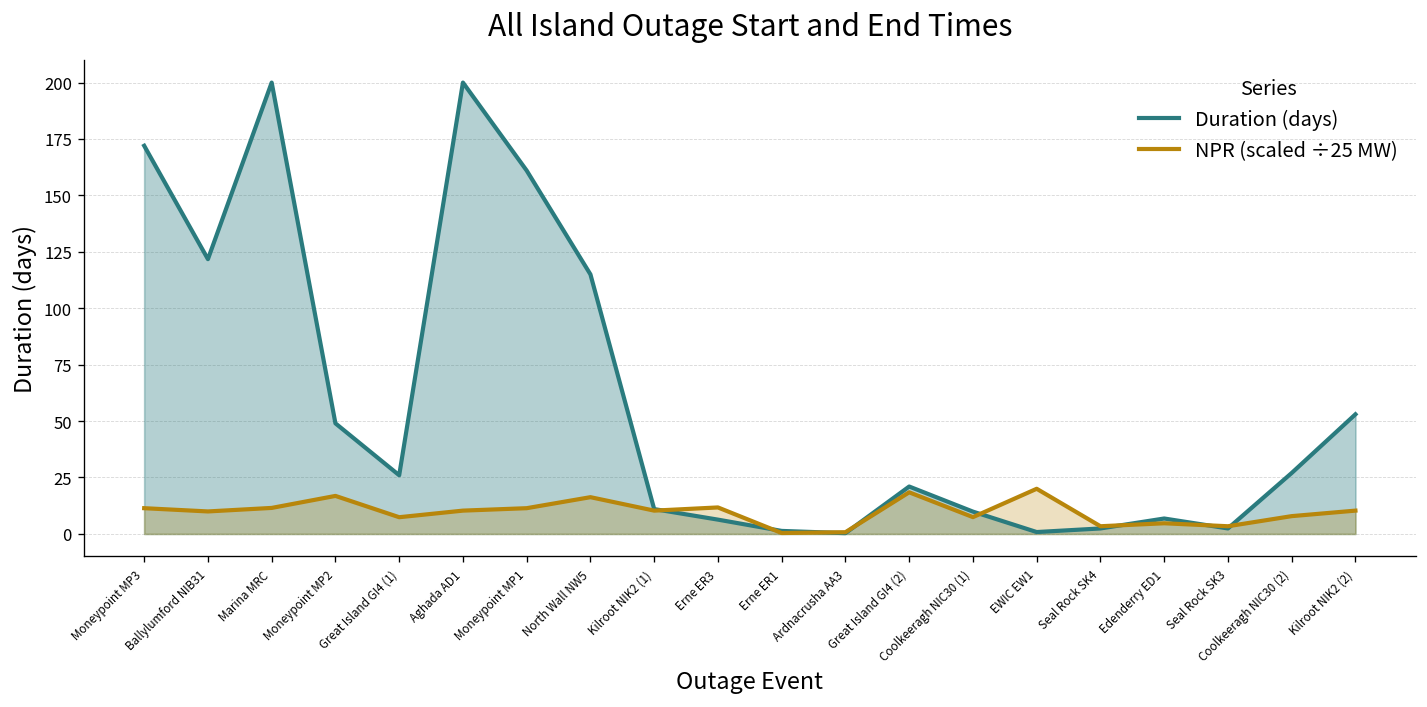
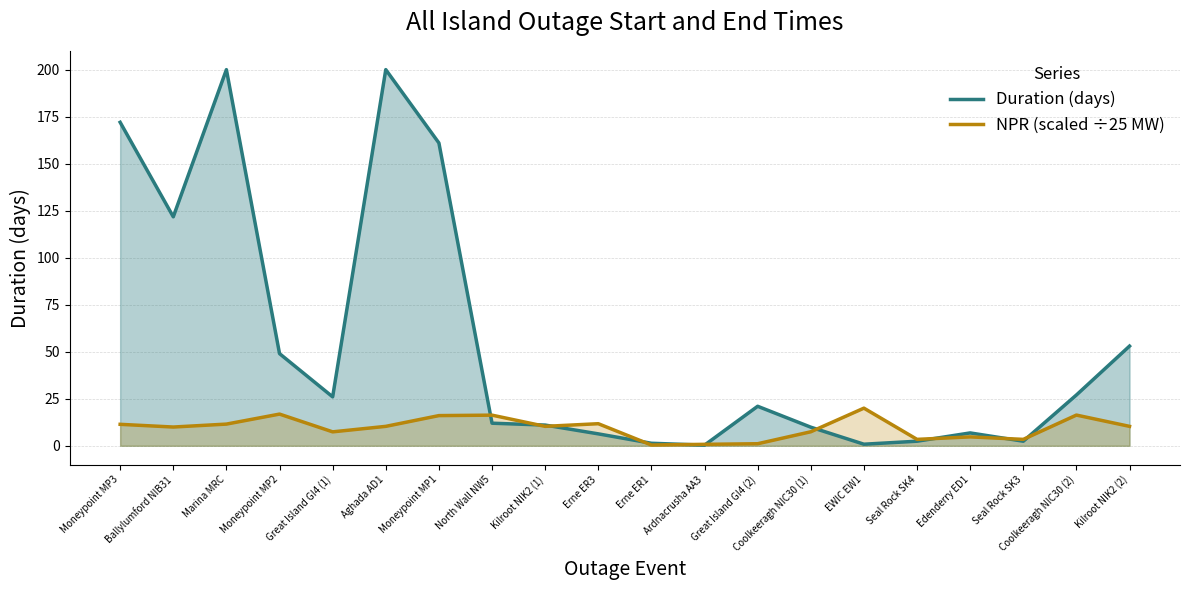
NPR (scaled ÷25 MW), Moneypoint MP1: 11 -> 16
Duration (days), North Wall NW5: 115 -> 12
NPR (scaled ÷25 MW), Great Island GI4 (2): 18 -> 1
NPR (scaled ÷25 MW), Coolkeeragh NIC30 (2): 8 -> 16
